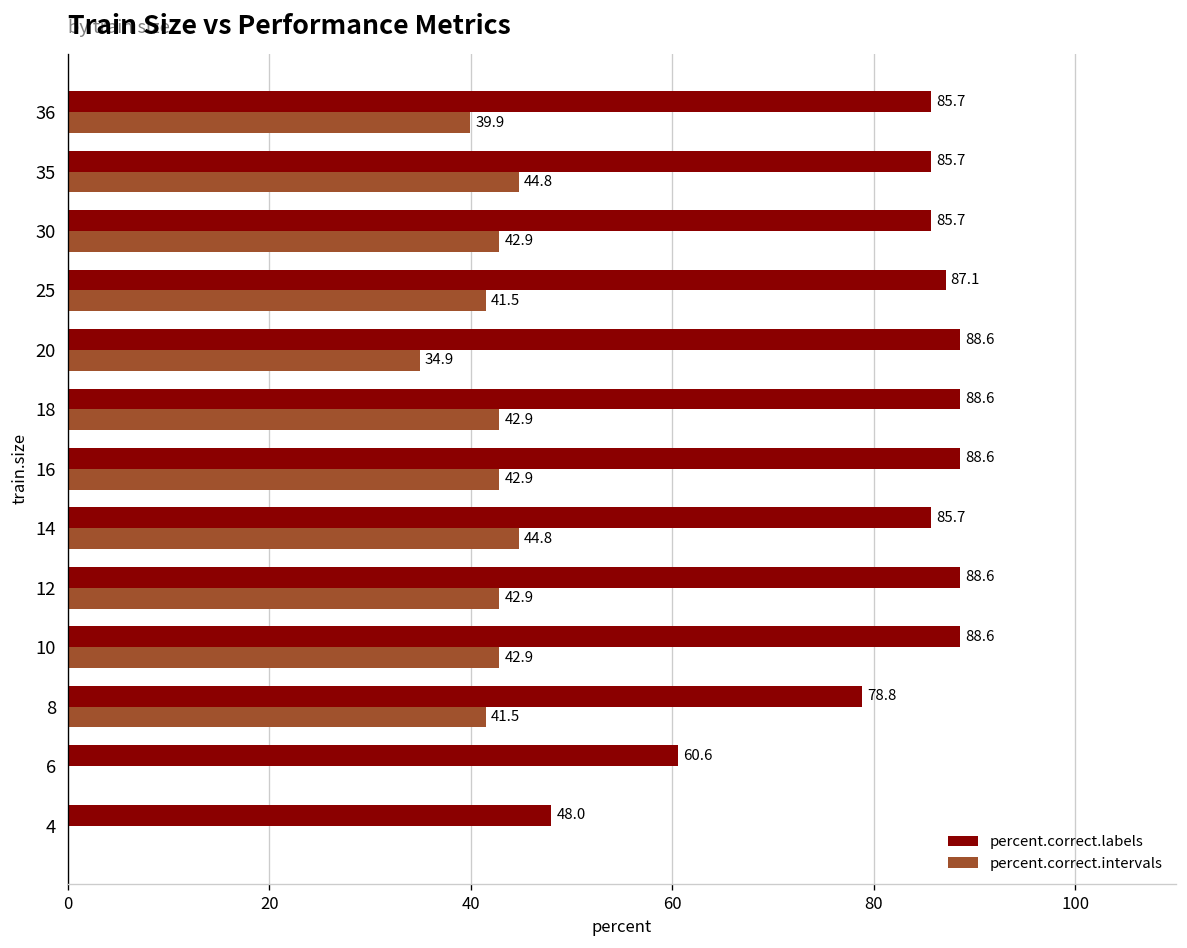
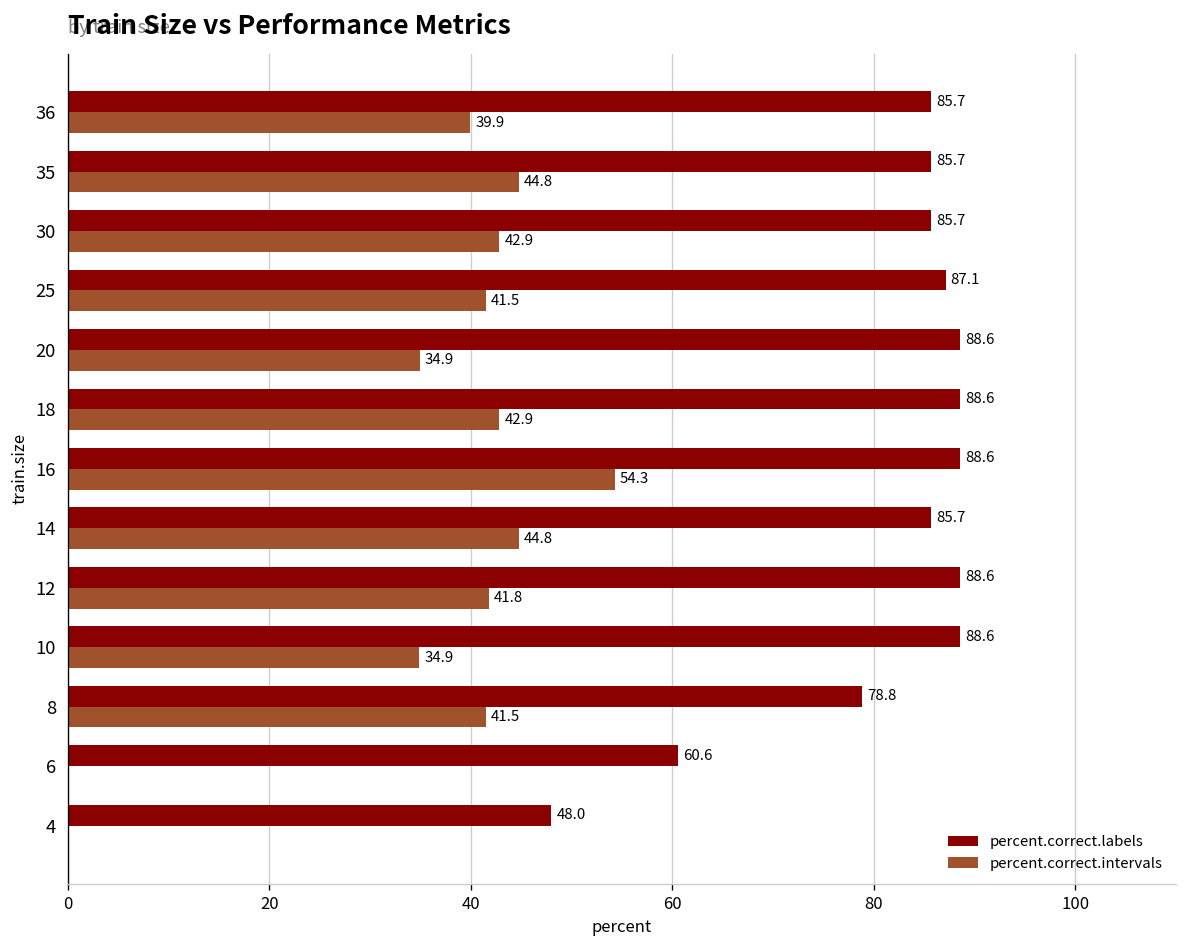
percent.correct.intervals, 16: 42.9 -> 54.3
percent.correct.intervals, 12: 42.9 -> 41.8
percent.correct.intervals, 10: 42.9 -> 34.9
